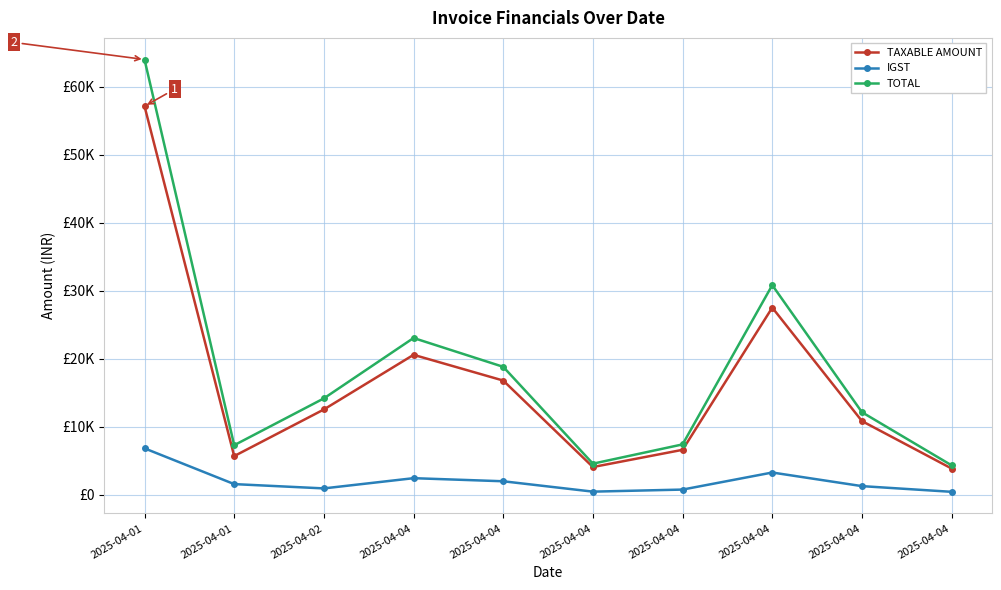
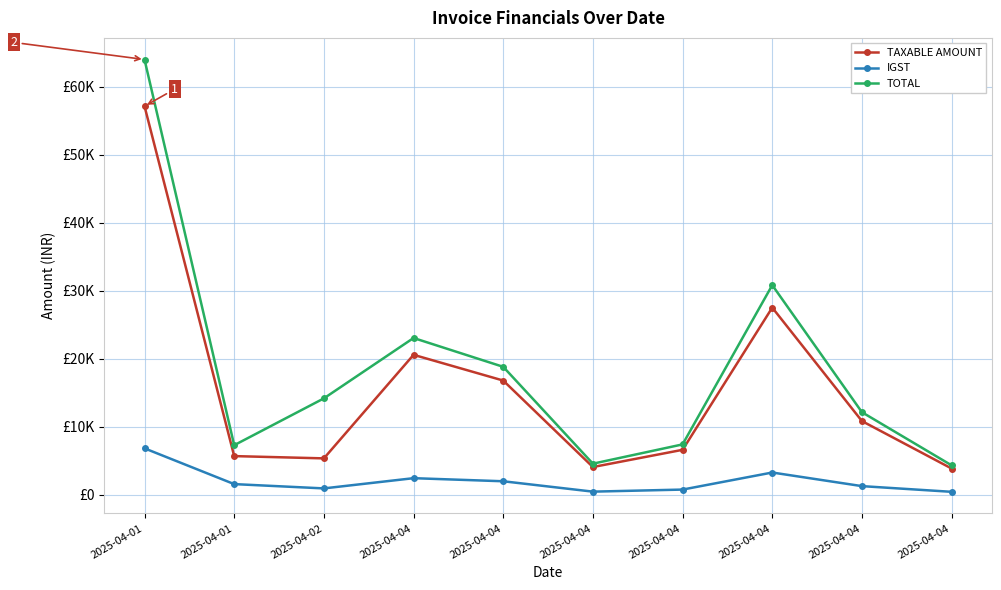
TAXABLE AMOUNT, 2025-04-02: £13000 -> £5000
